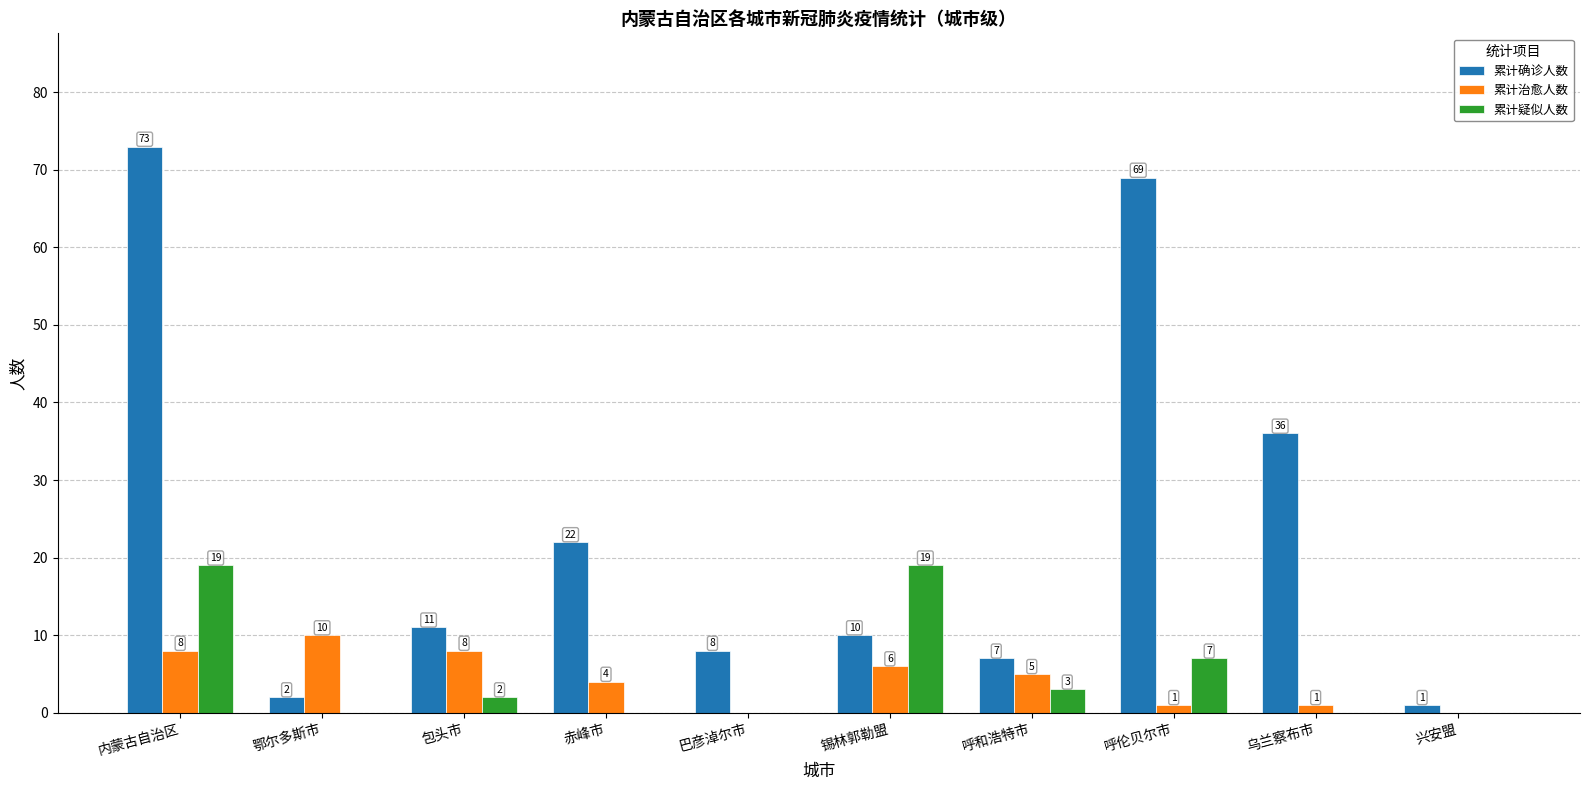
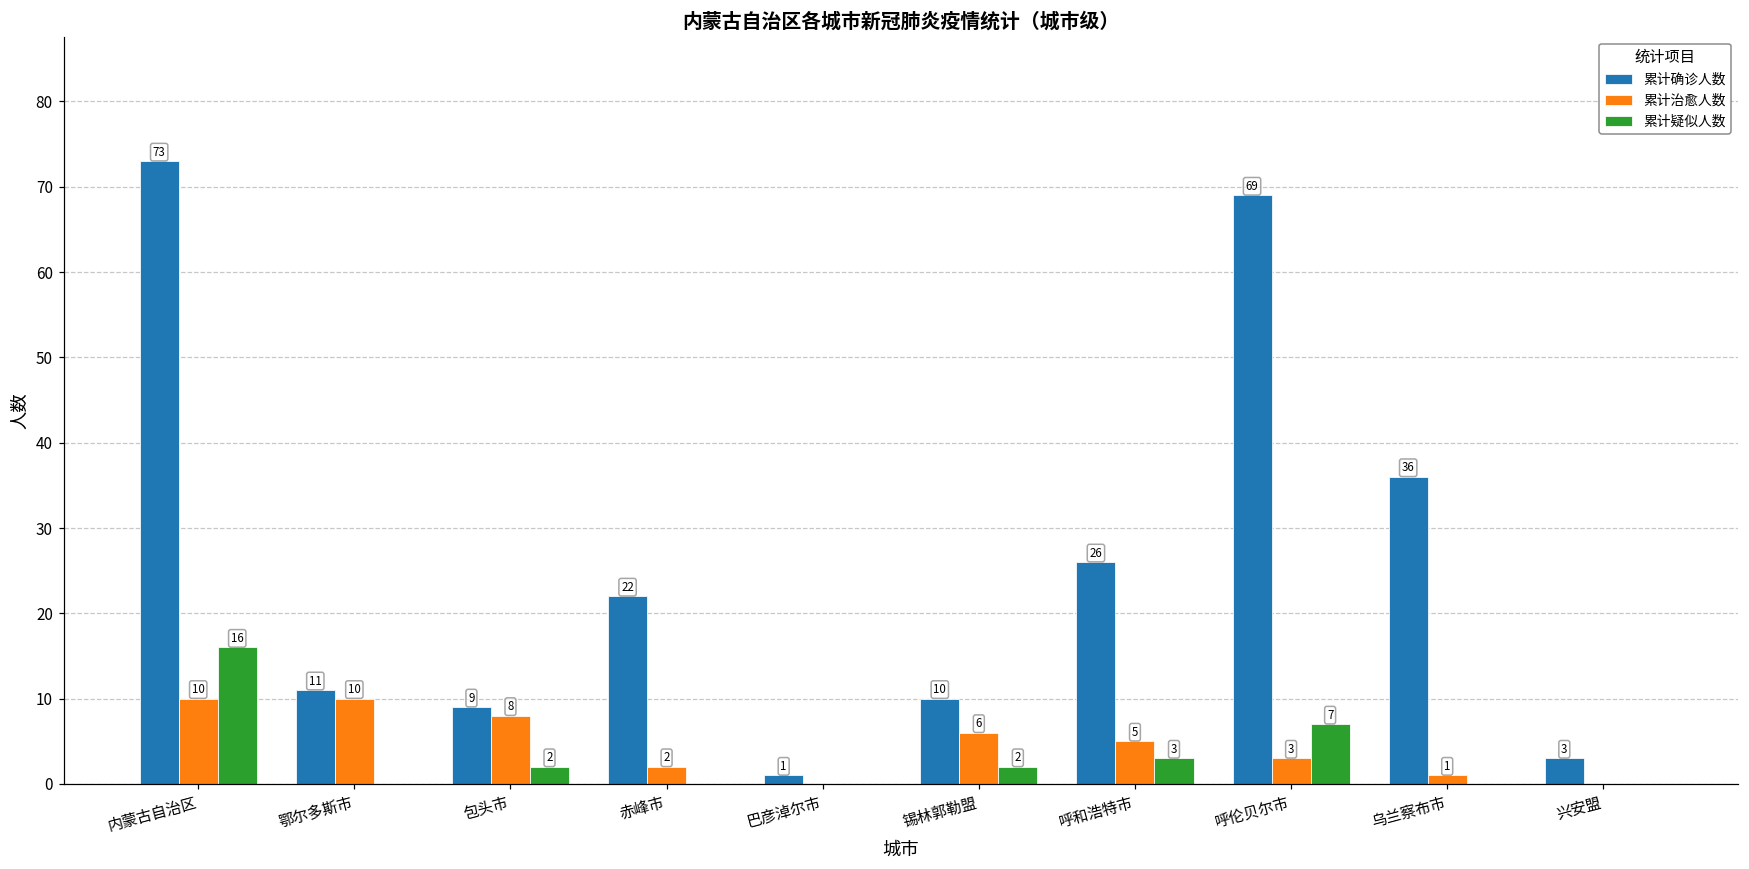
累计治愈人数, 内蒙古自治区: 8 -> 10
累计疑似人数, 内蒙古自治区: 19 -> 16
累计确诊人数, 鄂尔多斯市: 2 -> 11
累计确诊人数, 包头市: 11 -> 9
累计治愈人数, 赤峰市: 4 -> 2
累计确诊人数, 巴彦淖尔市: 8 -> 1
累计疑似人数, 锡林郭勒盟: 19 -> 2
累计确诊人数, 呼和浩特市: 7 -> 26
累计治愈人数, 呼伦贝尔市: 1 -> 3
累计确诊人数, 兴安盟: 1 -> 3
